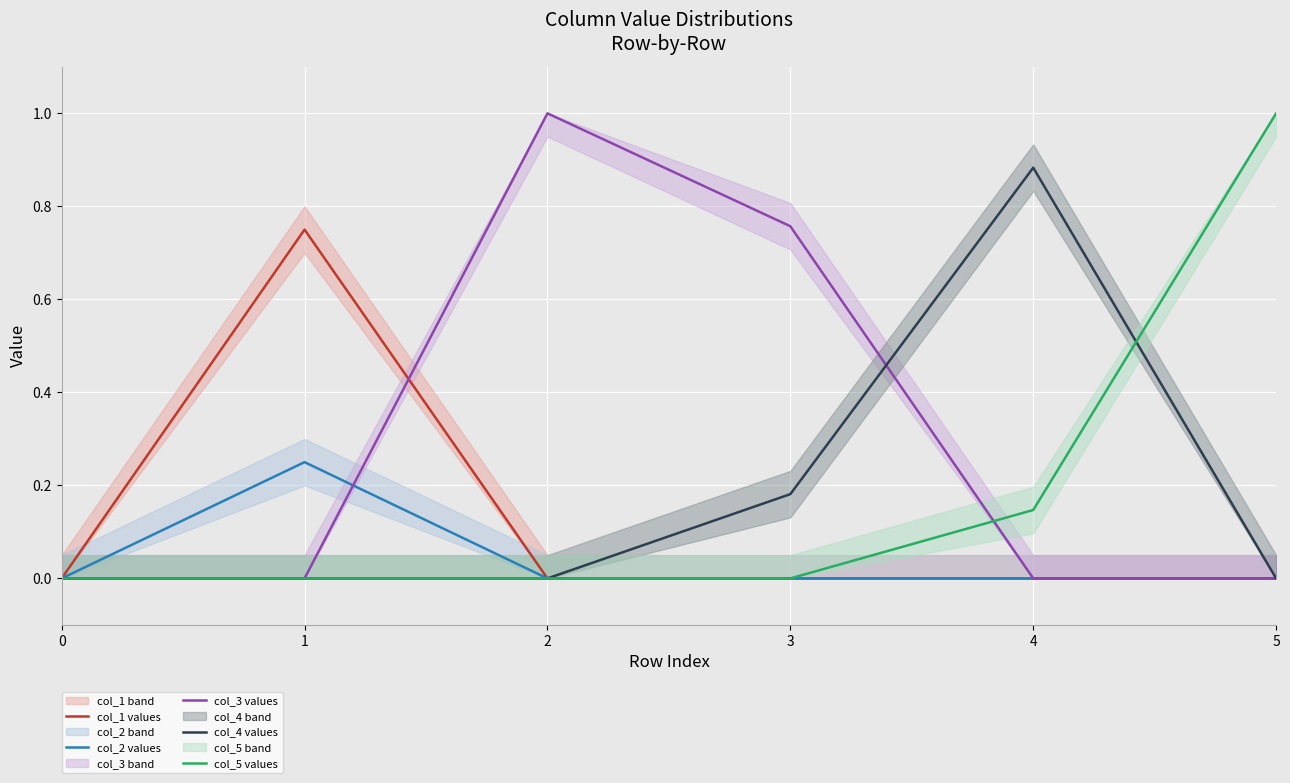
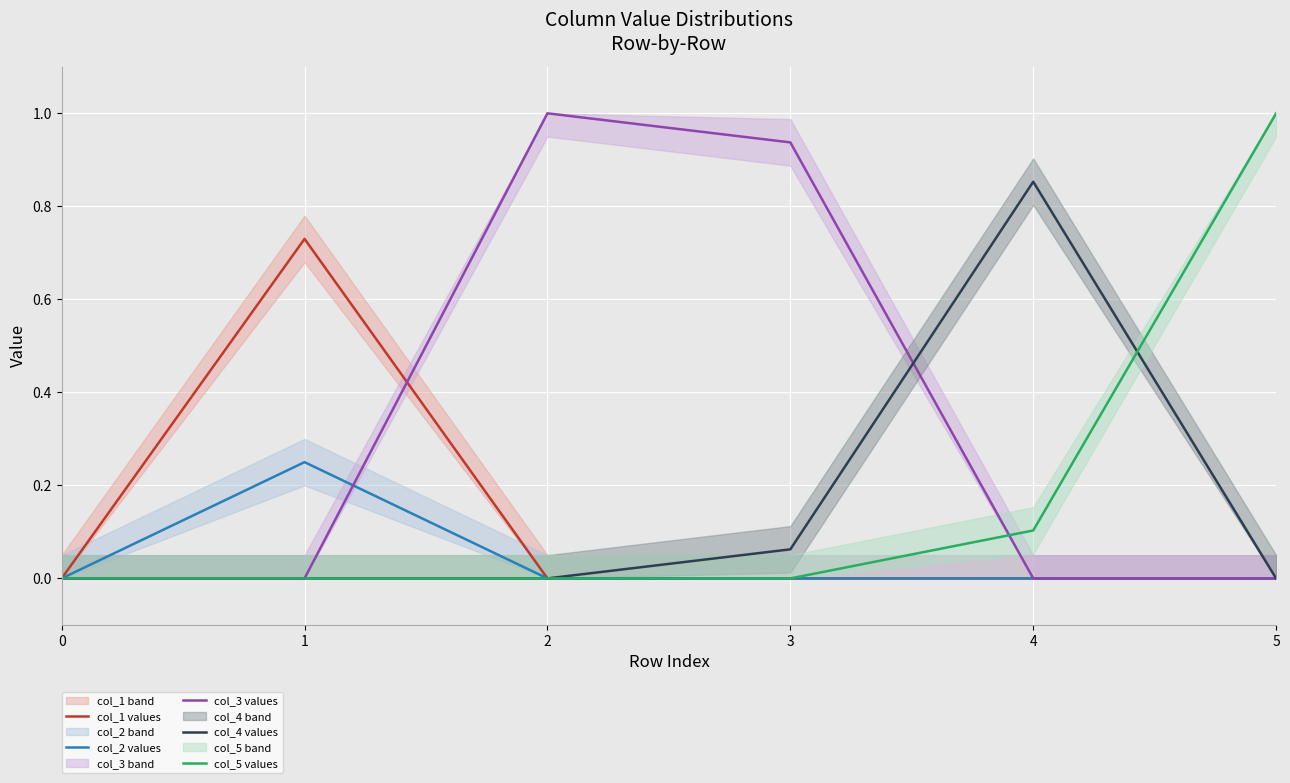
col_1 values, 1: 0.75 -> 0.73
col_3 values, 3: 0.76 -> 0.94
col_4 values, 3: 0.18 -> 0.06
col_4 values, 4: 0.88 -> 0.85
col_5 values, 4: 0.15 -> 0.10
